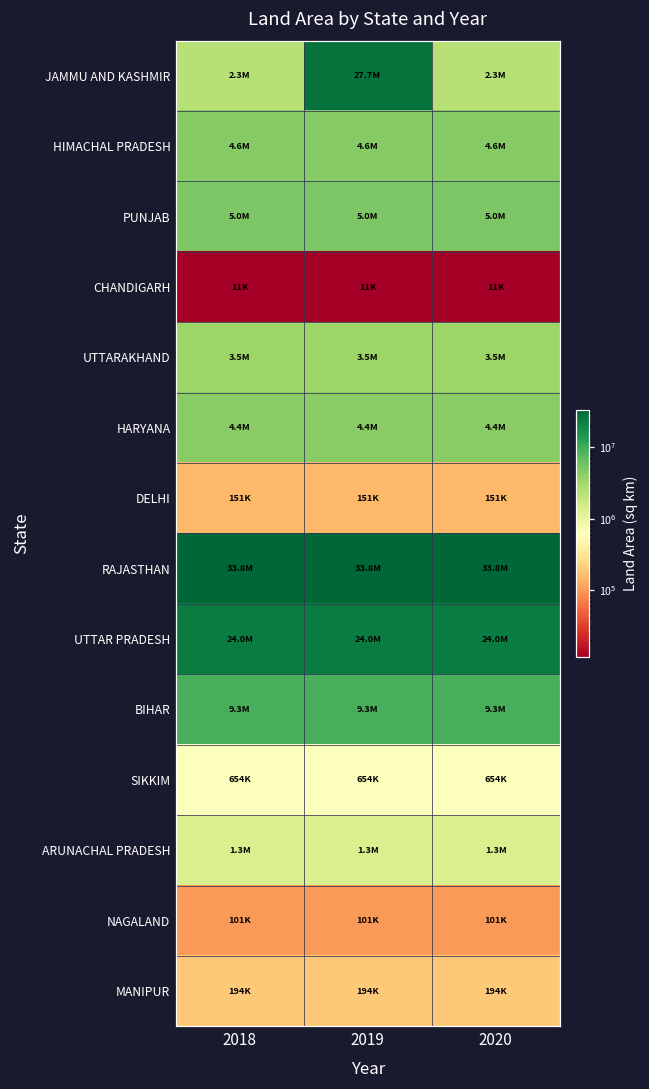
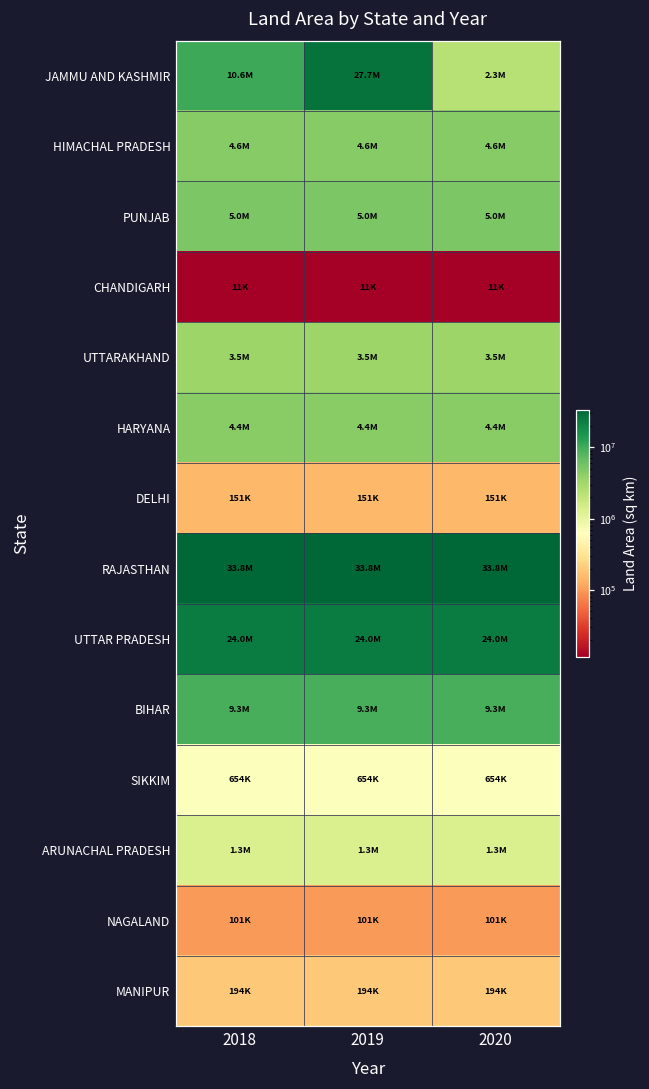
JAMMU AND KASHMIR, 2018: 2.3M -> 10.6M
